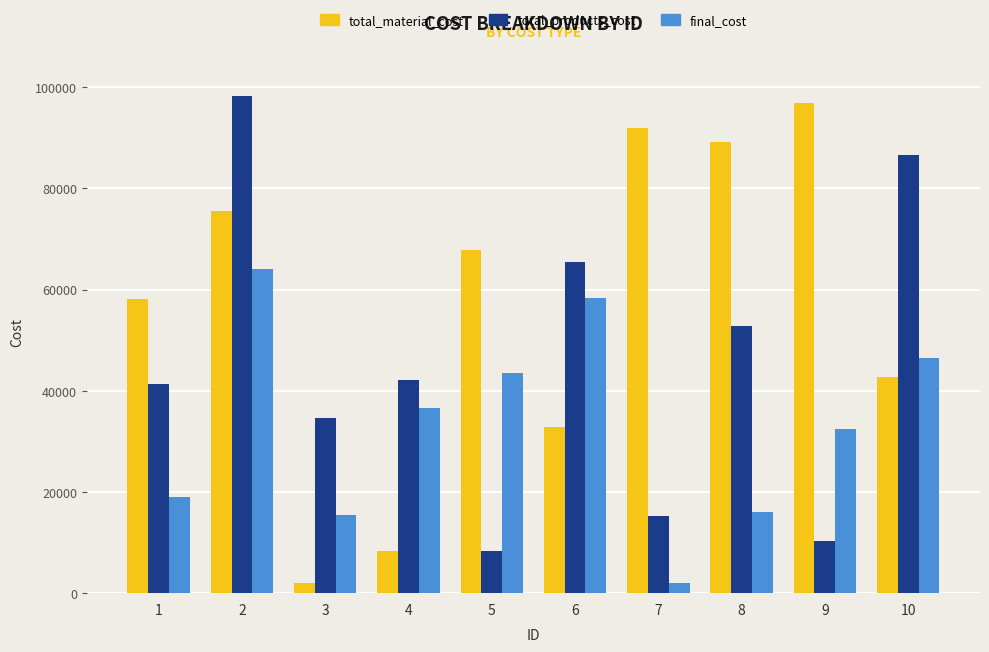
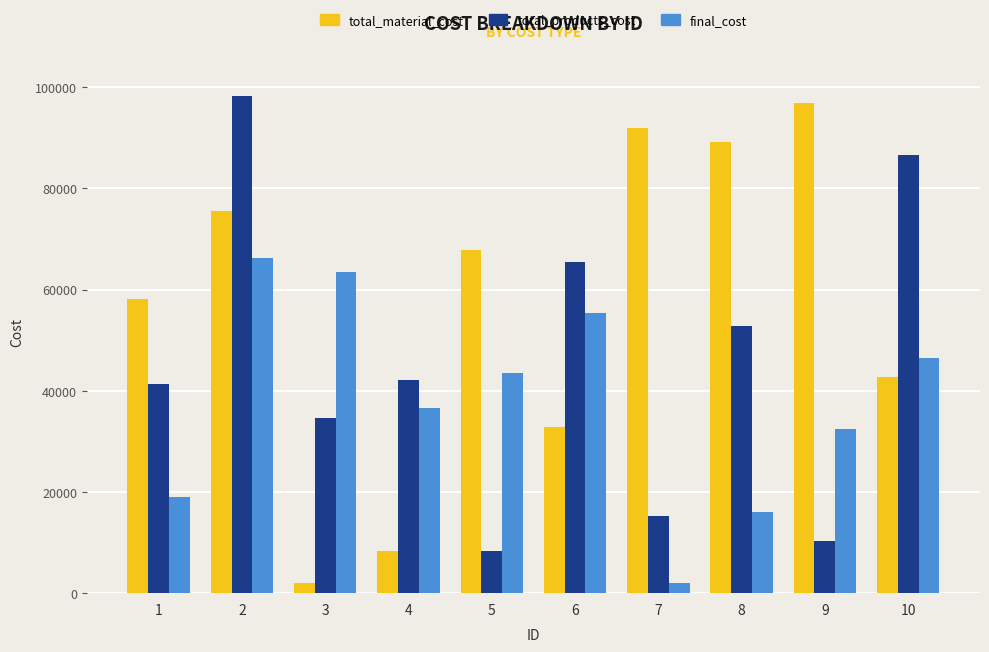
final_cost, 2: 64000 -> 66000
final_cost, 3: 16000 -> 64000
final_cost, 6: 58000 -> 55000
